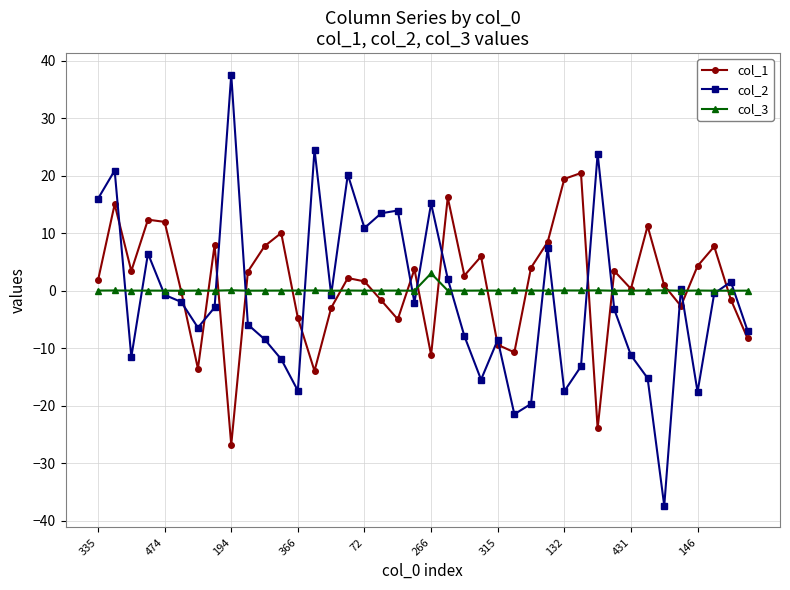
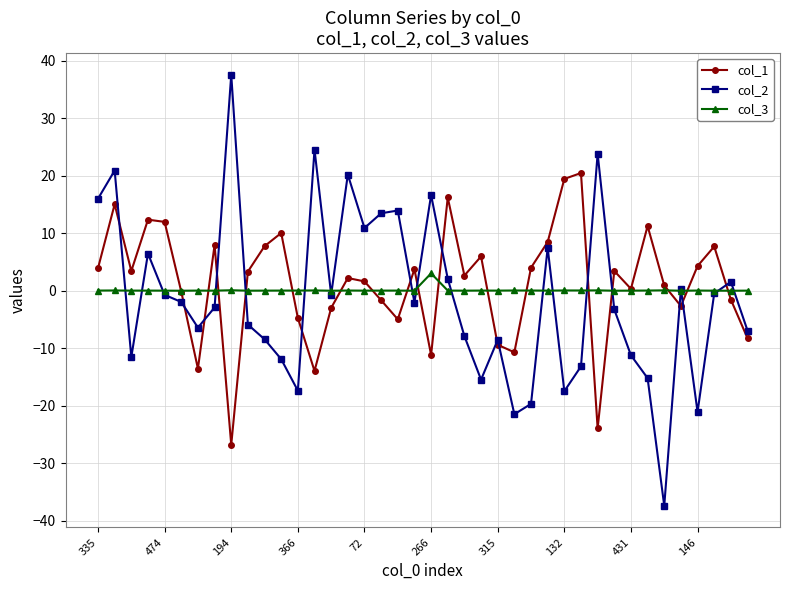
col_1, 335: 2 -> 4
col_2, 266: 15 -> 17
col_2, 146: -18 -> -21
